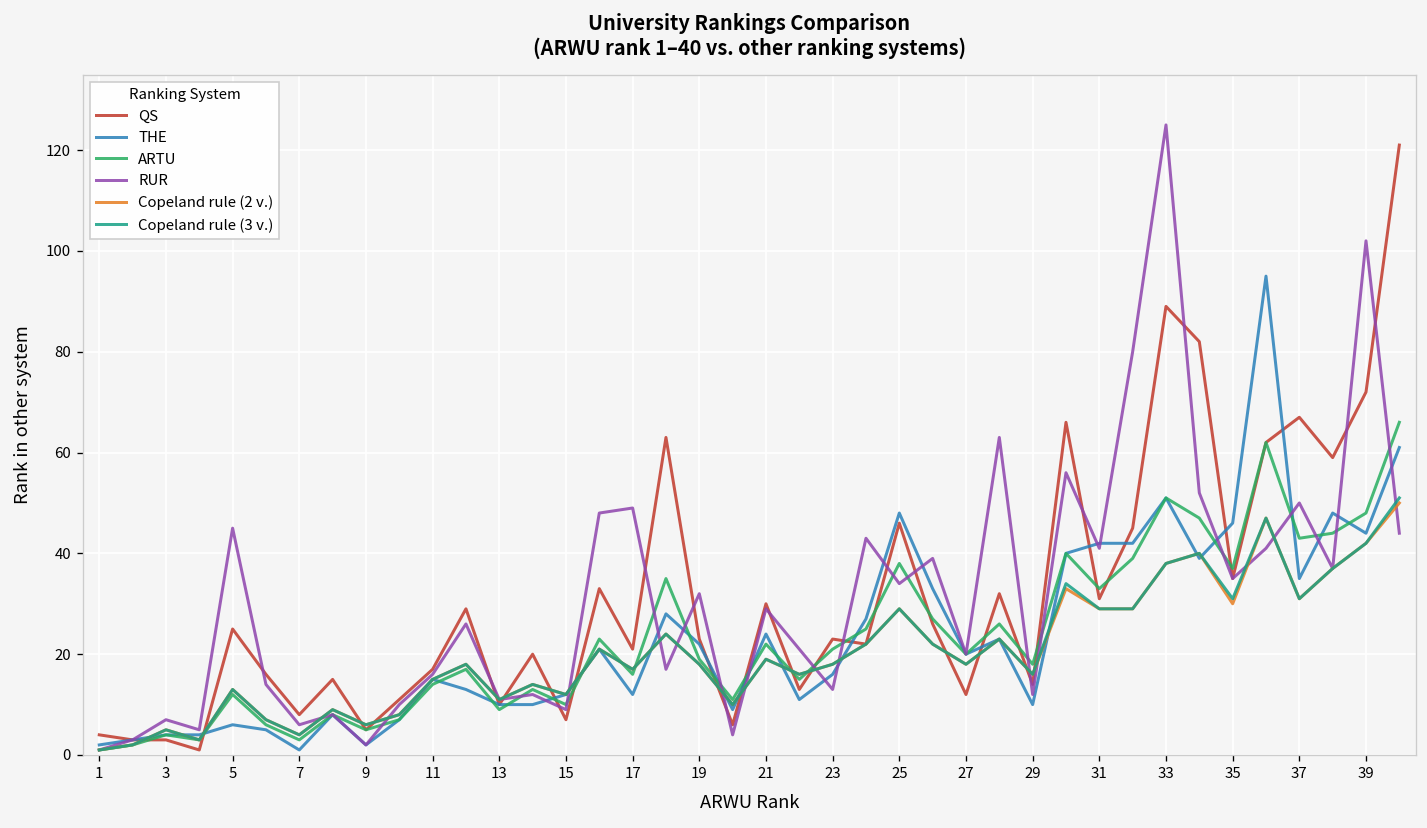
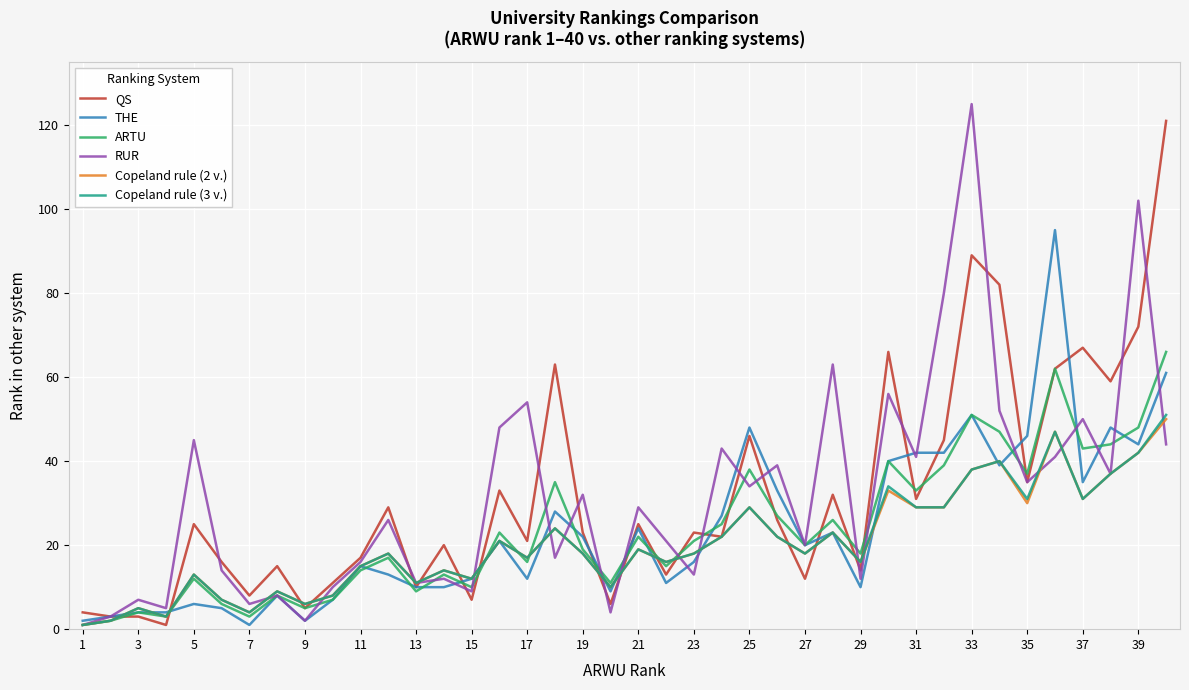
RUR, 17: 49 -> 54
QS, 21: 30 -> 25
